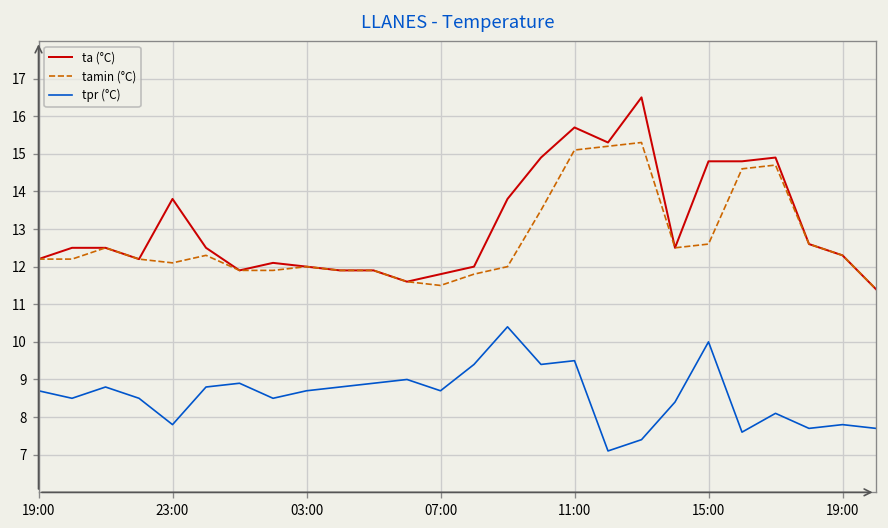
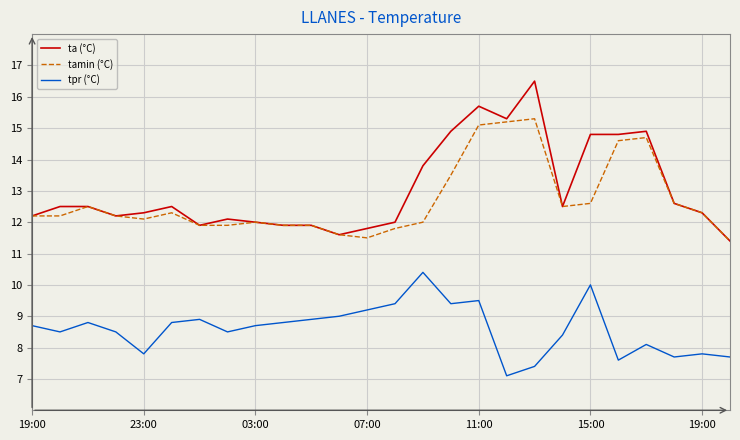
ta (°C), 23:00: 13.8 -> 12.3
tpr (°C), 07:00: 8.7 -> 9.2
